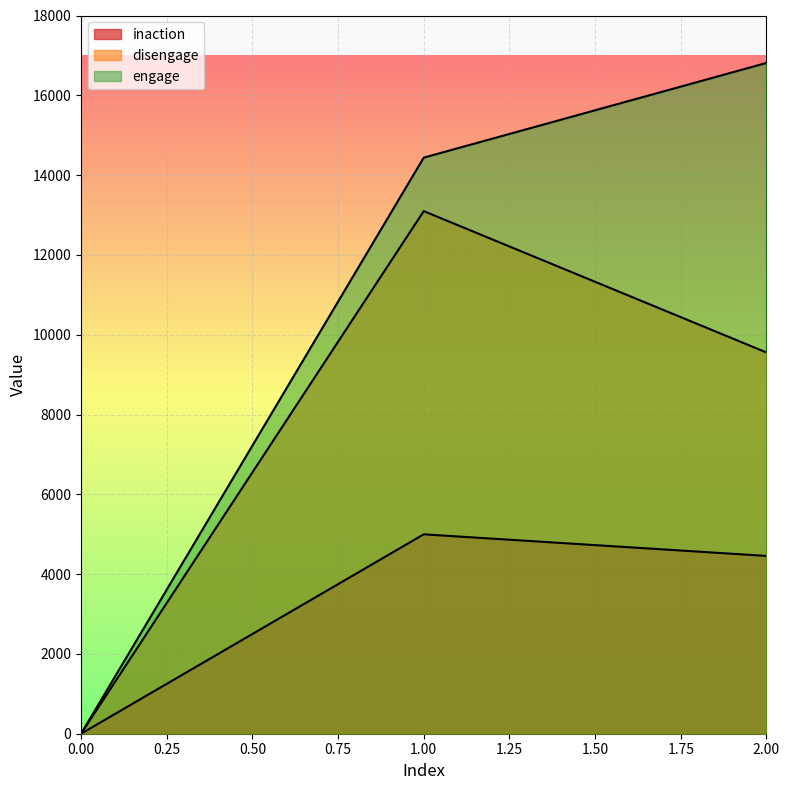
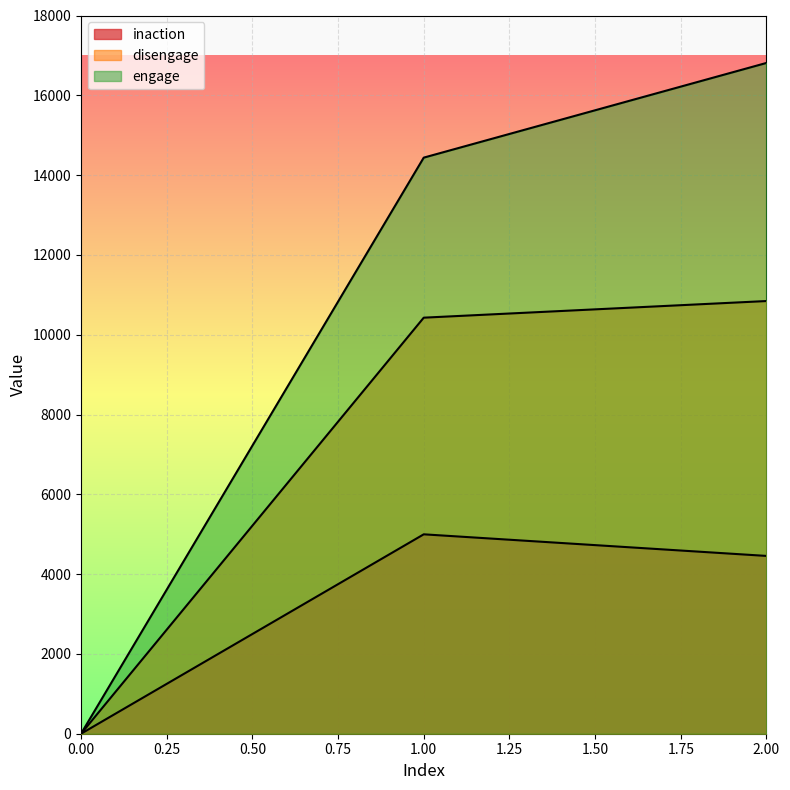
disengage, 1.00: 13100 -> 10400
disengage, 2.00: 9600 -> 10800
